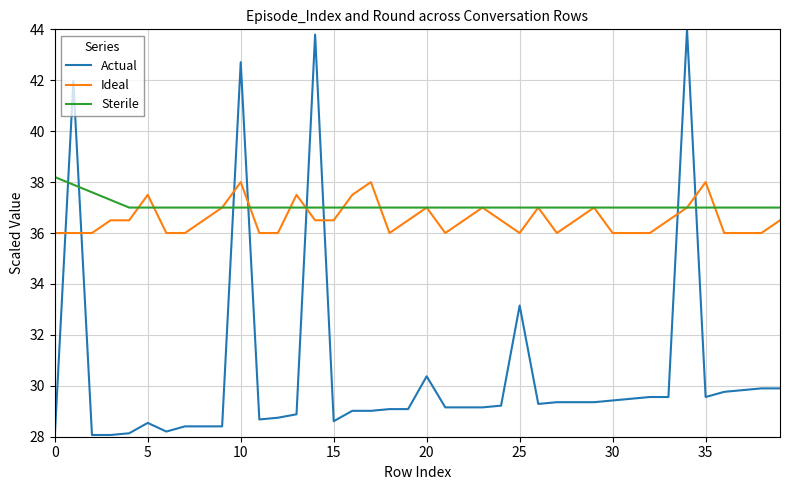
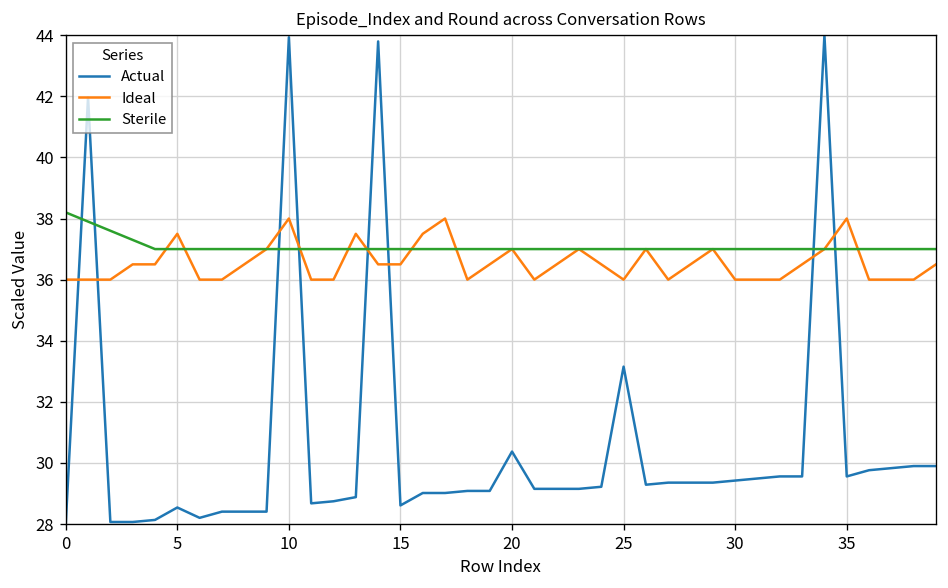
Actual, 10: 42.7 -> 43.9
